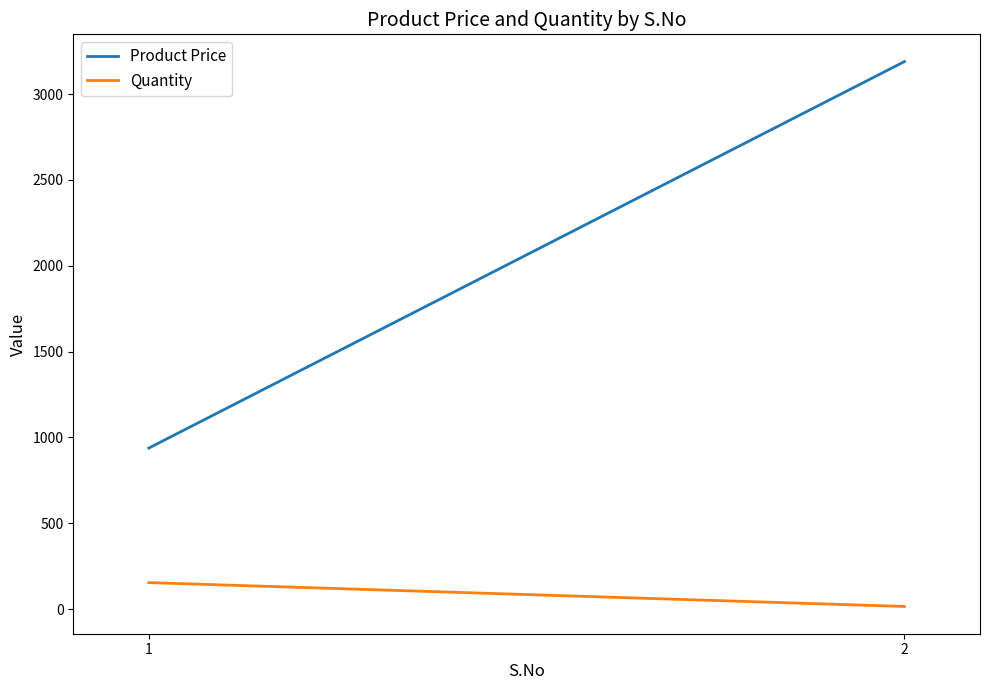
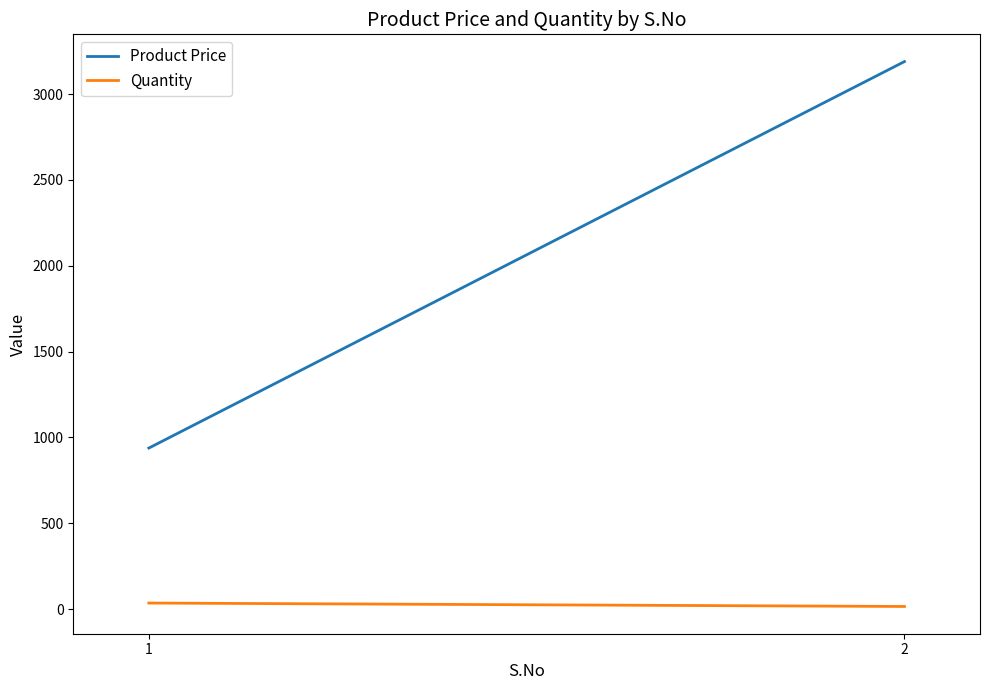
Quantity, 1: 150 -> 40
